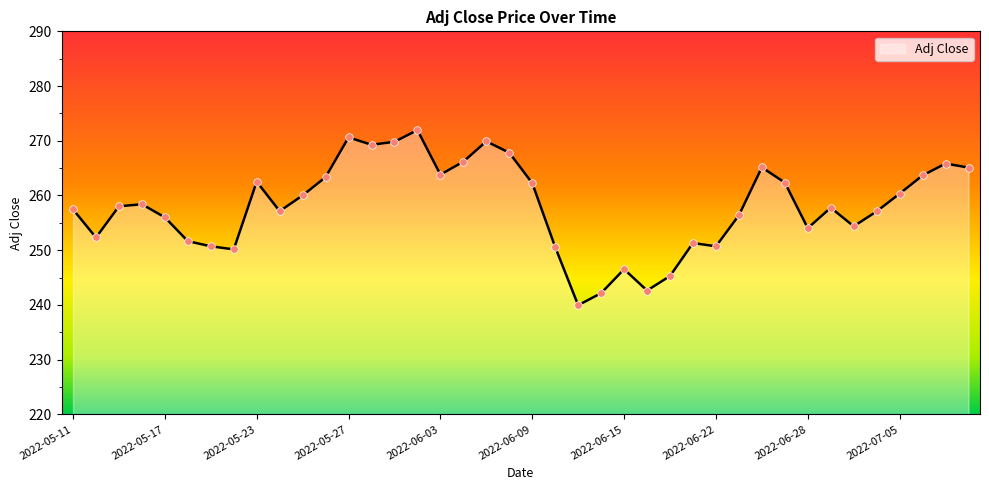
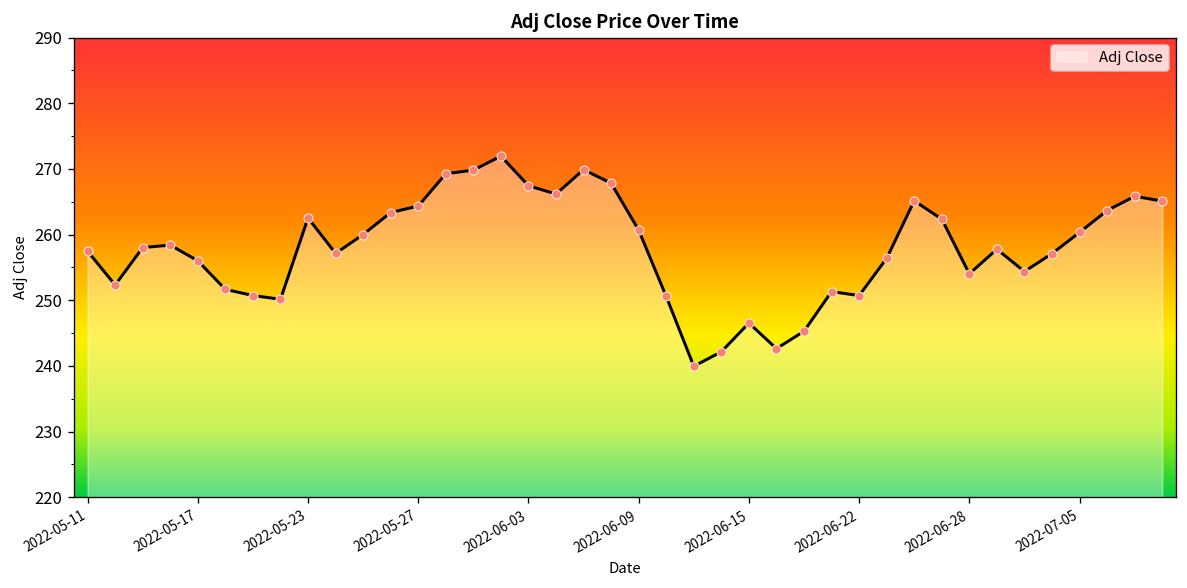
2022-05-27: 271 -> 264
2022-06-03: 264 -> 267
2022-06-09: 262 -> 261
